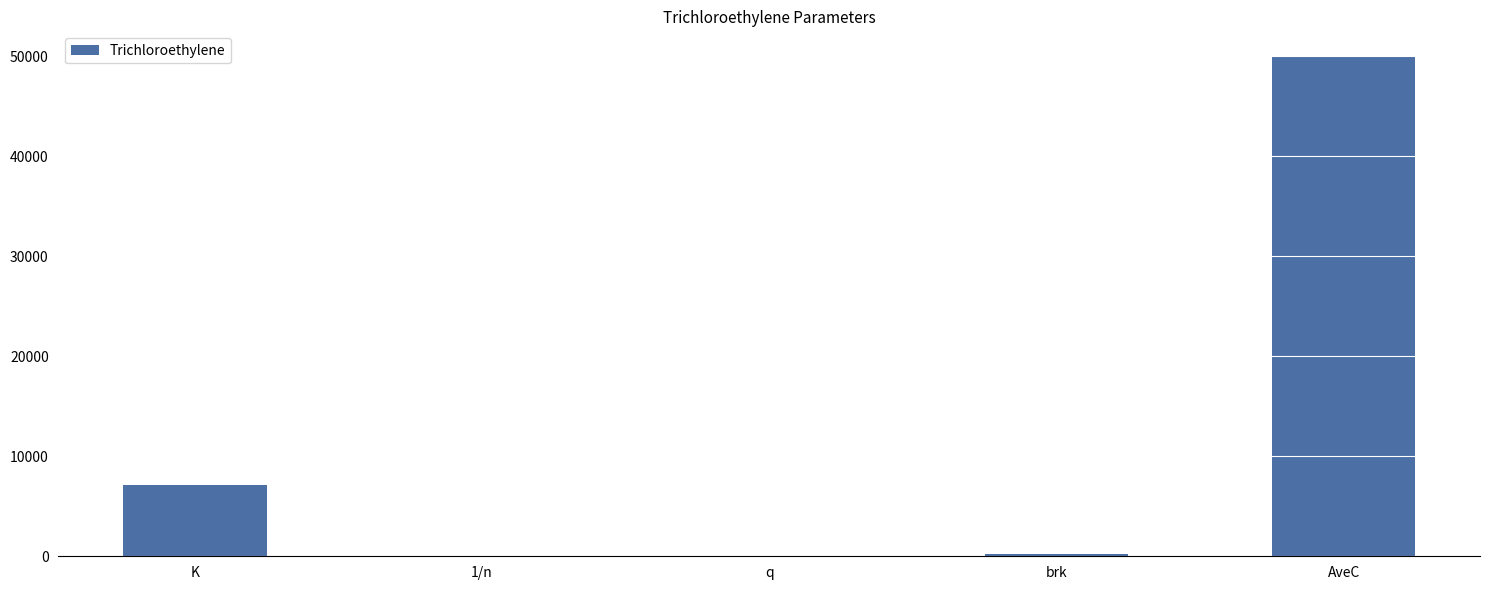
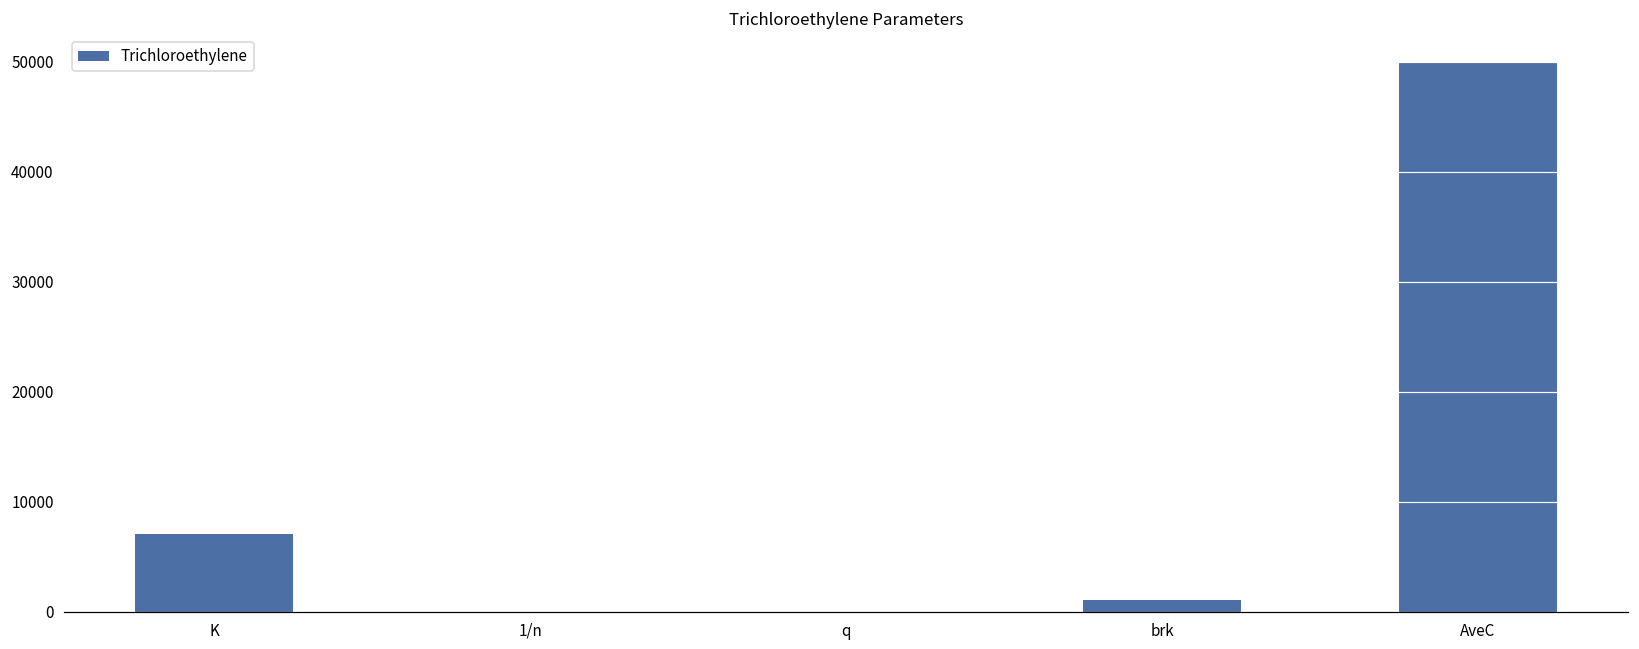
brk: 0 -> 1000
